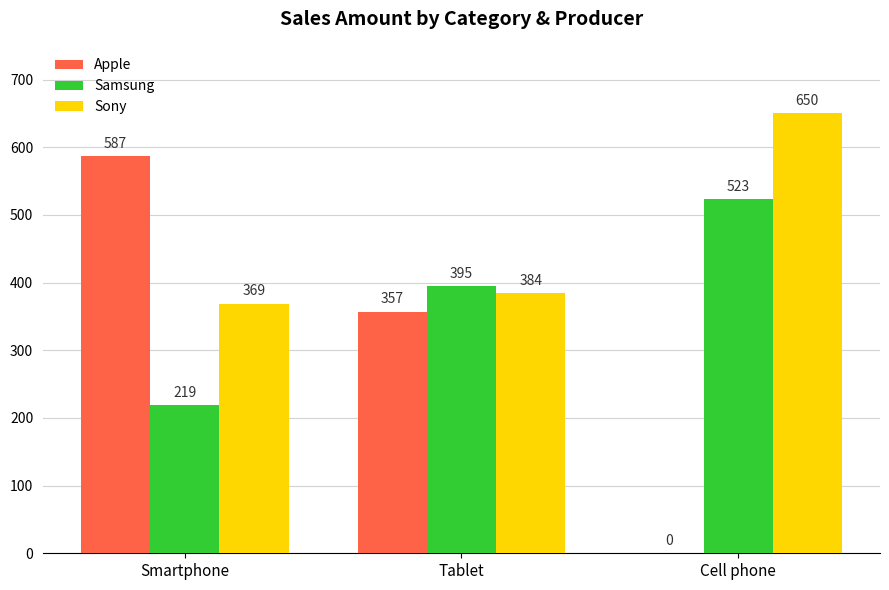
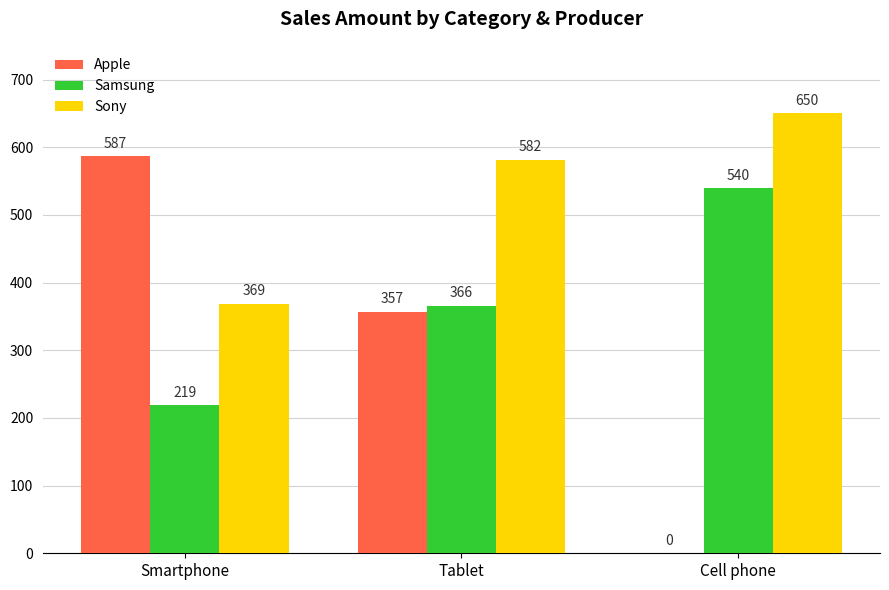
Samsung, Tablet: 395 -> 366
Sony, Tablet: 384 -> 582
Samsung, Cell phone: 523 -> 540
